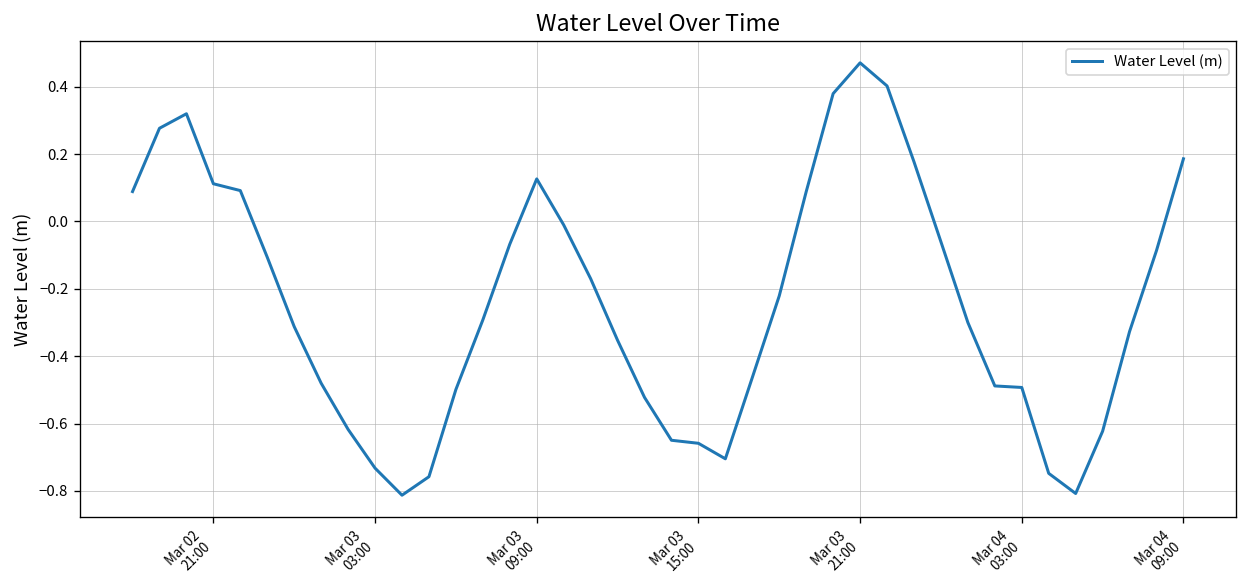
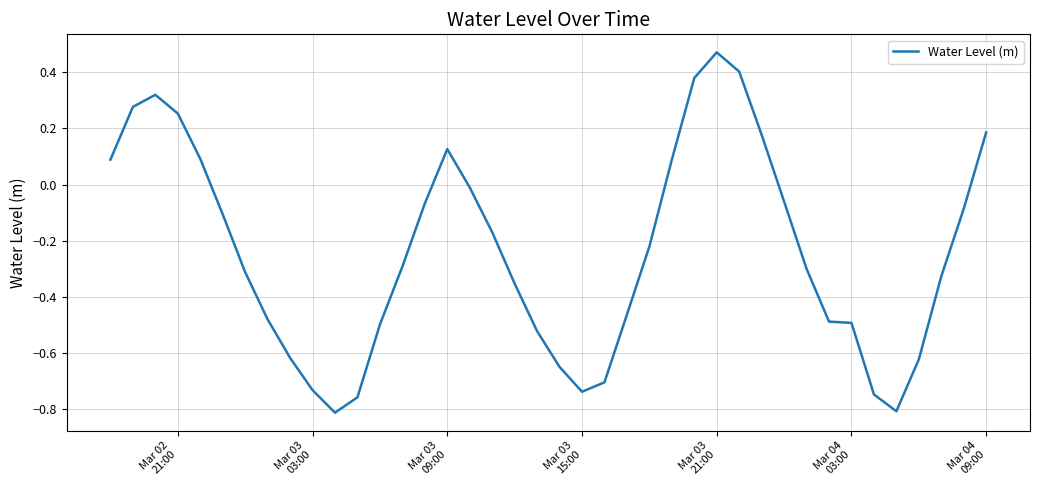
Mar 02 21:00: 0.11 -> 0.25
Mar 03 15:00: -0.66 -> -0.74
